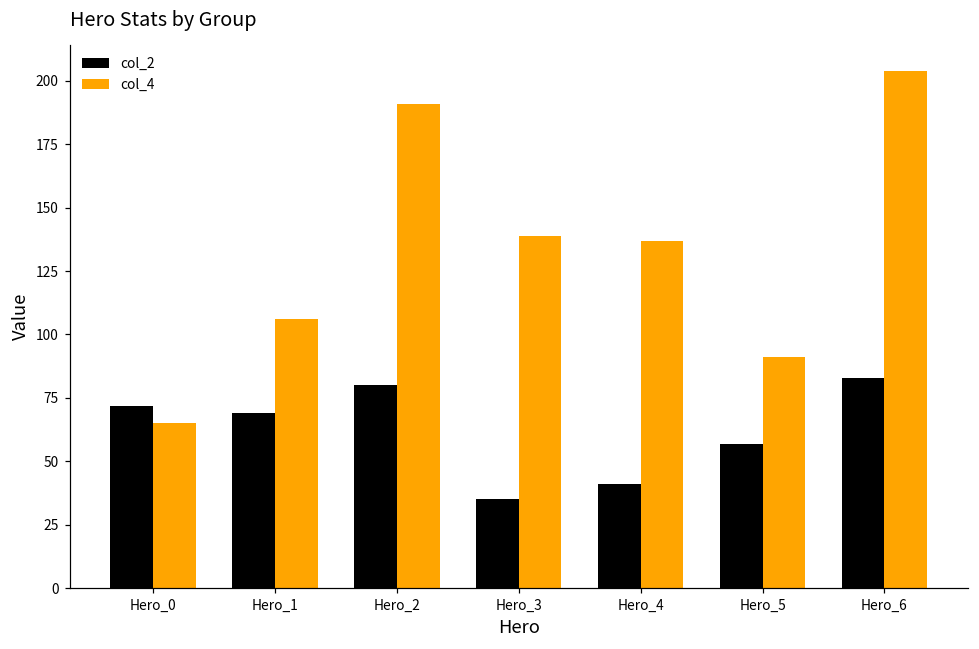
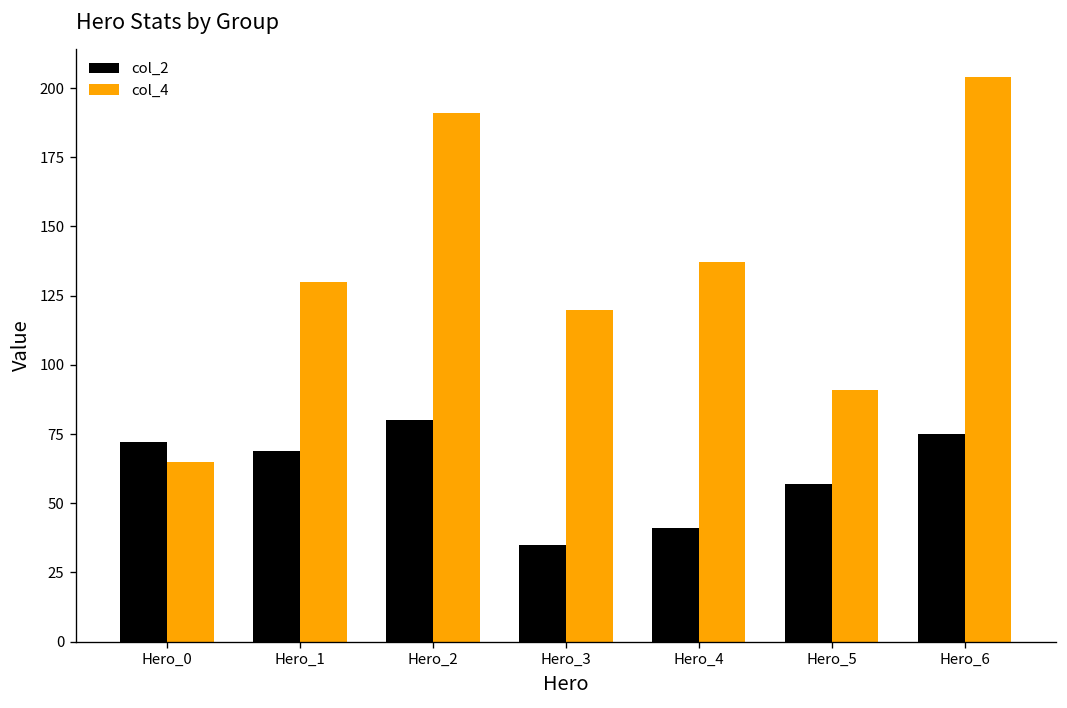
col_4, Hero_1: 106 -> 130
col_4, Hero_3: 139 -> 120
col_2, Hero_6: 83 -> 75
